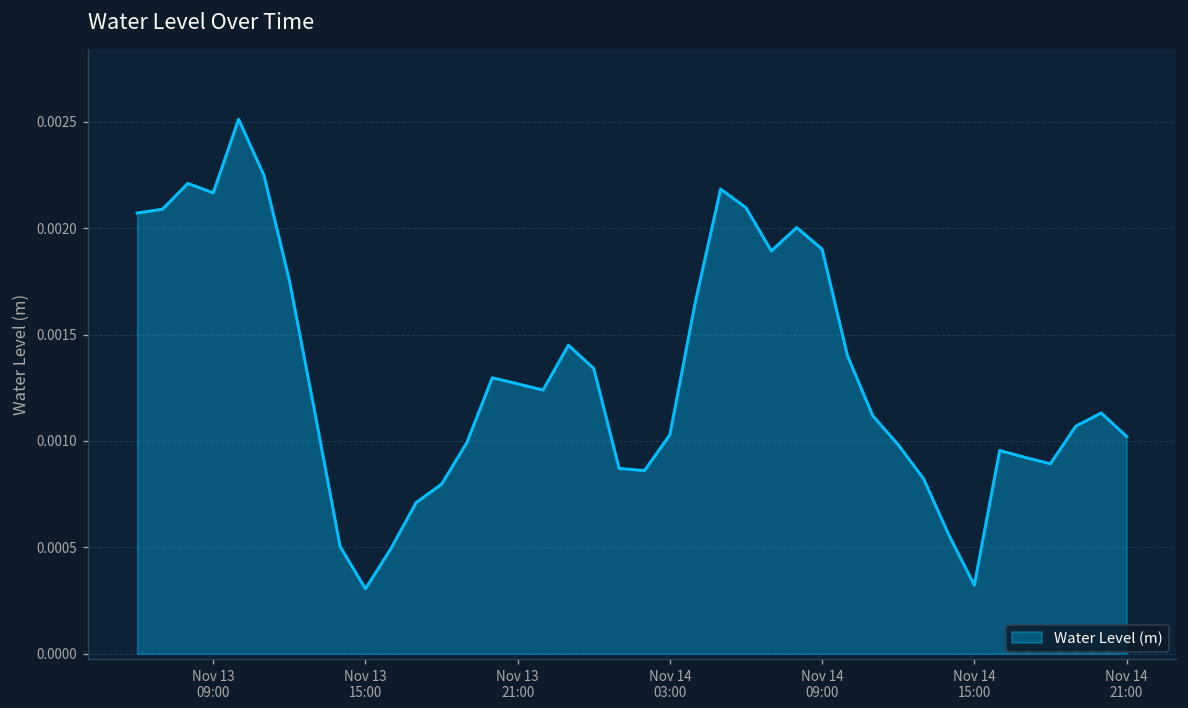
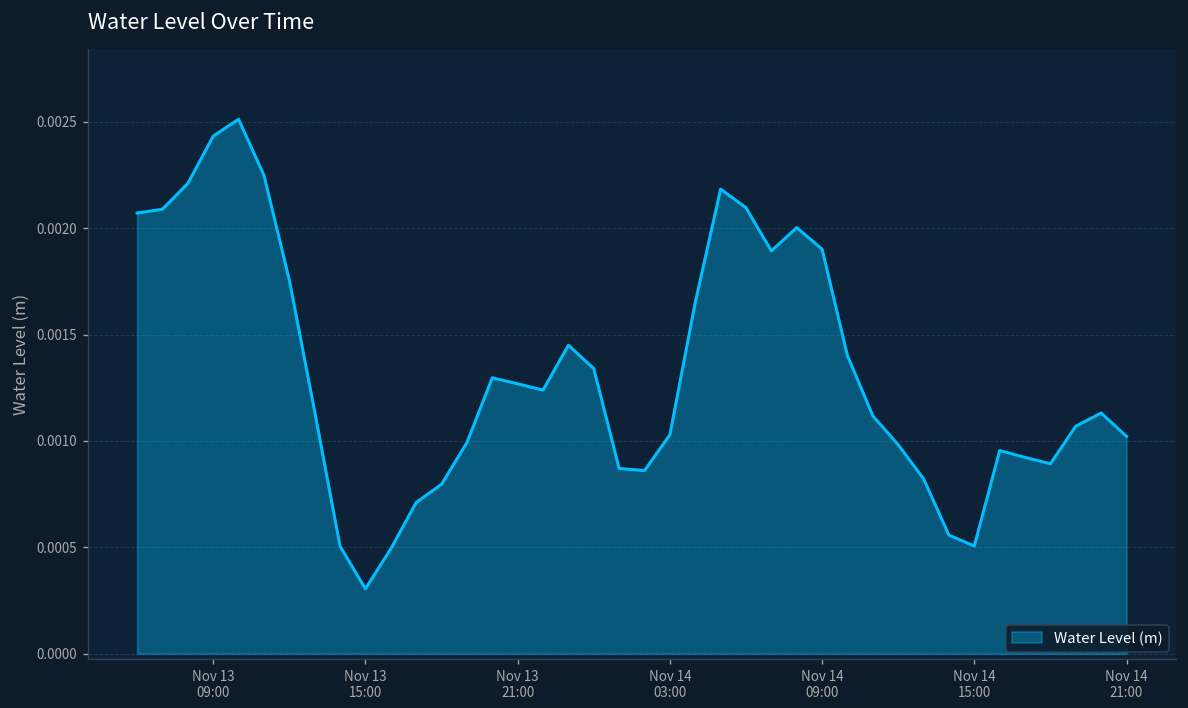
Nov 13 09:00: 0.00217 -> 0.00243
Nov 14 15:00: 0.00032 -> 0.00051
